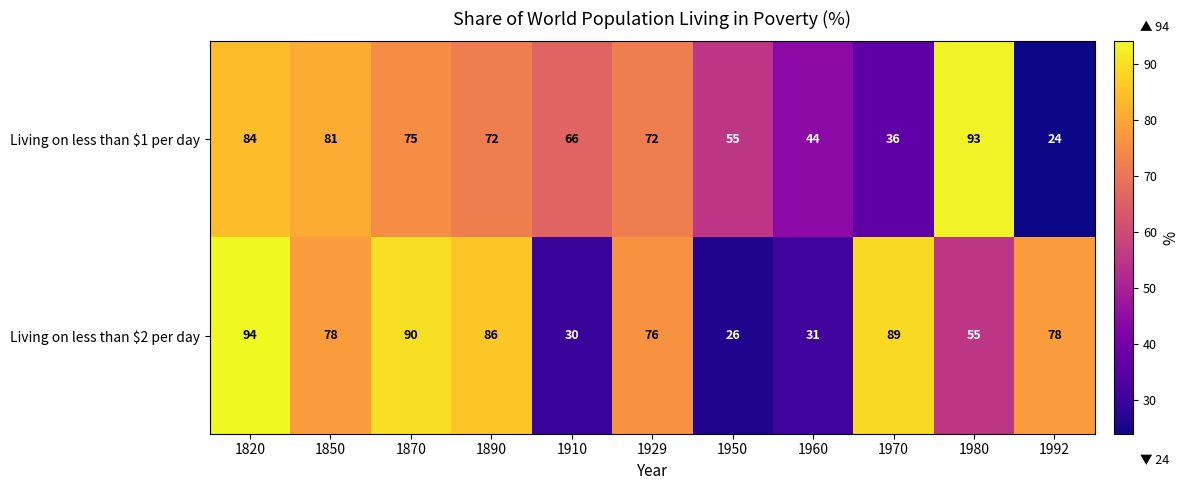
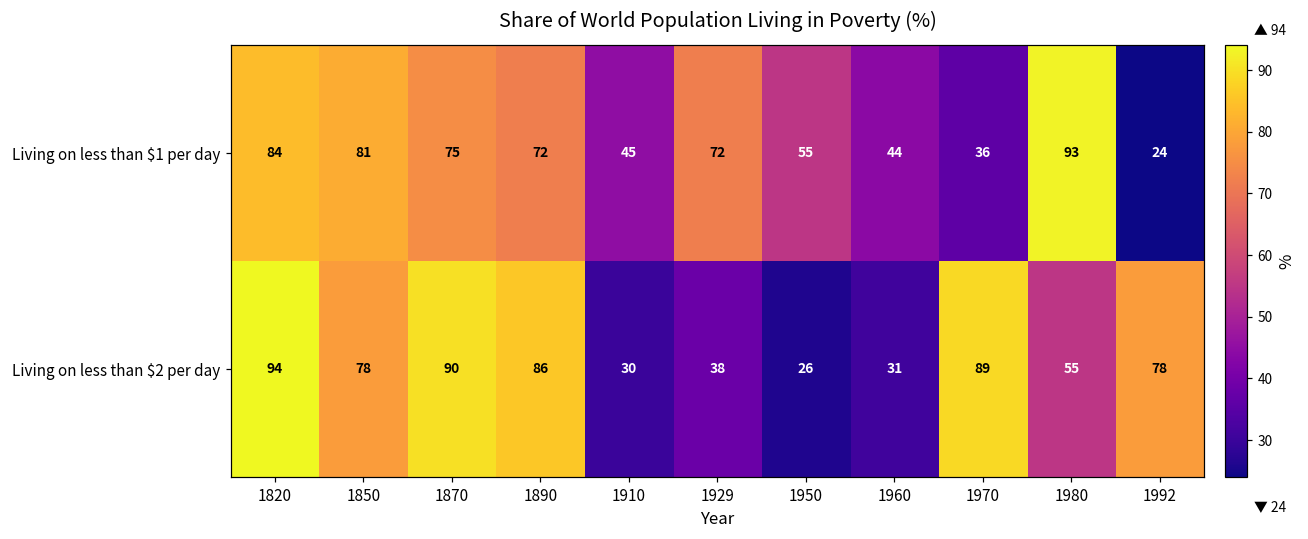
Living on less than $1 per day, 1910: 66 -> 45
Living on less than $2 per day, 1929: 76 -> 38
